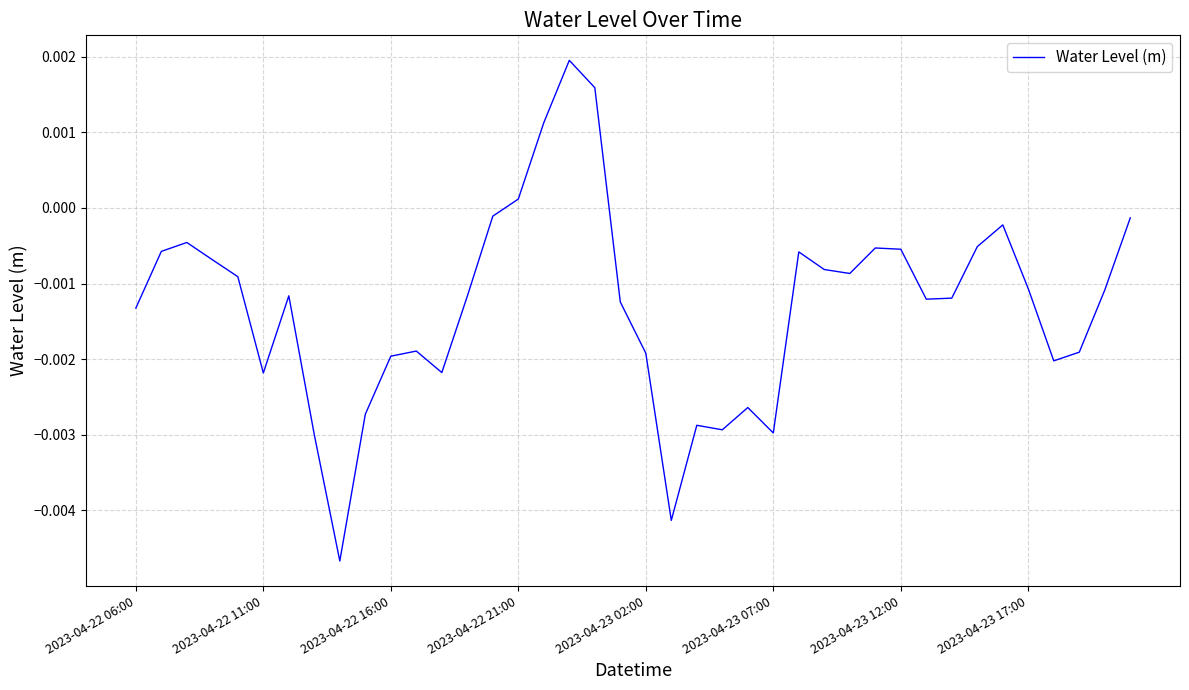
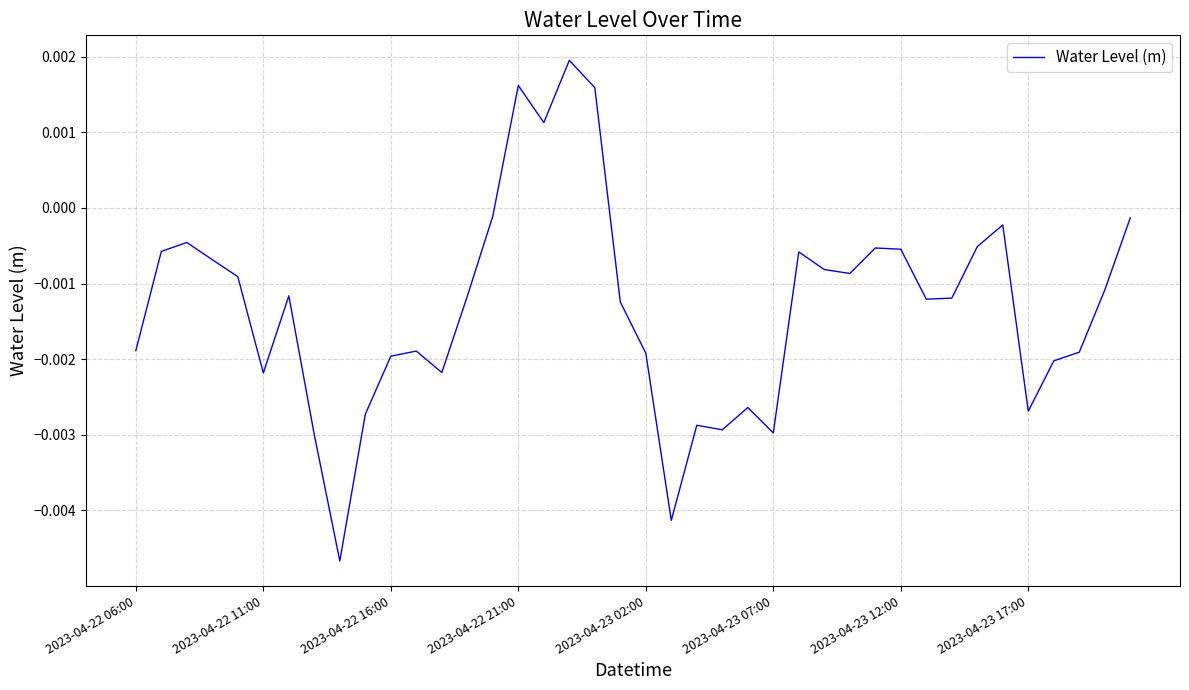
2023-04-22 06:00: -0.0013 -> -0.0019
2023-04-22 21:00: 0.0001 -> 0.0016
2023-04-23 17:00: -0.0011 -> -0.0027
